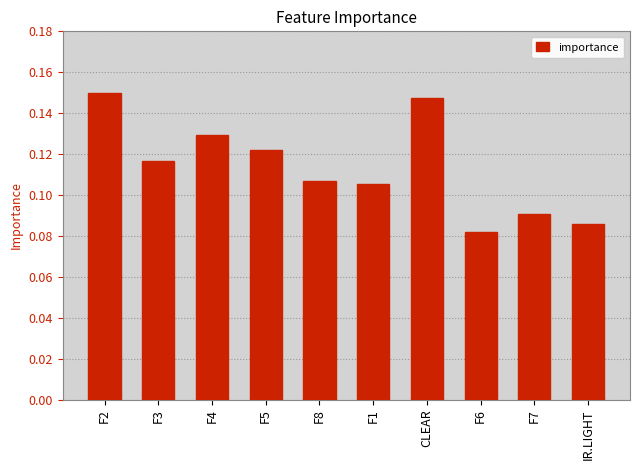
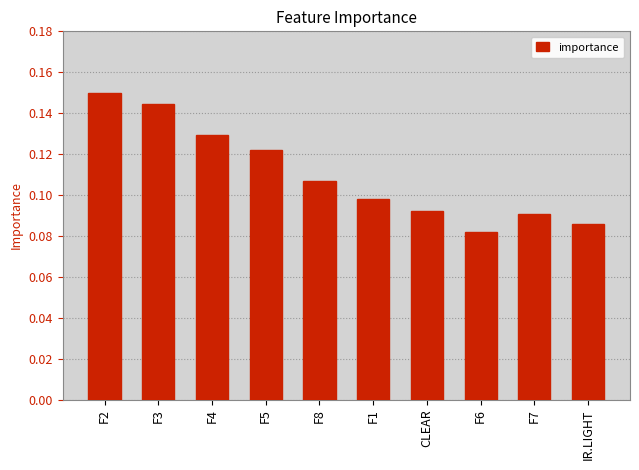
F3: 0.116 -> 0.144
F1: 0.105 -> 0.098
CLEAR: 0.147 -> 0.092
